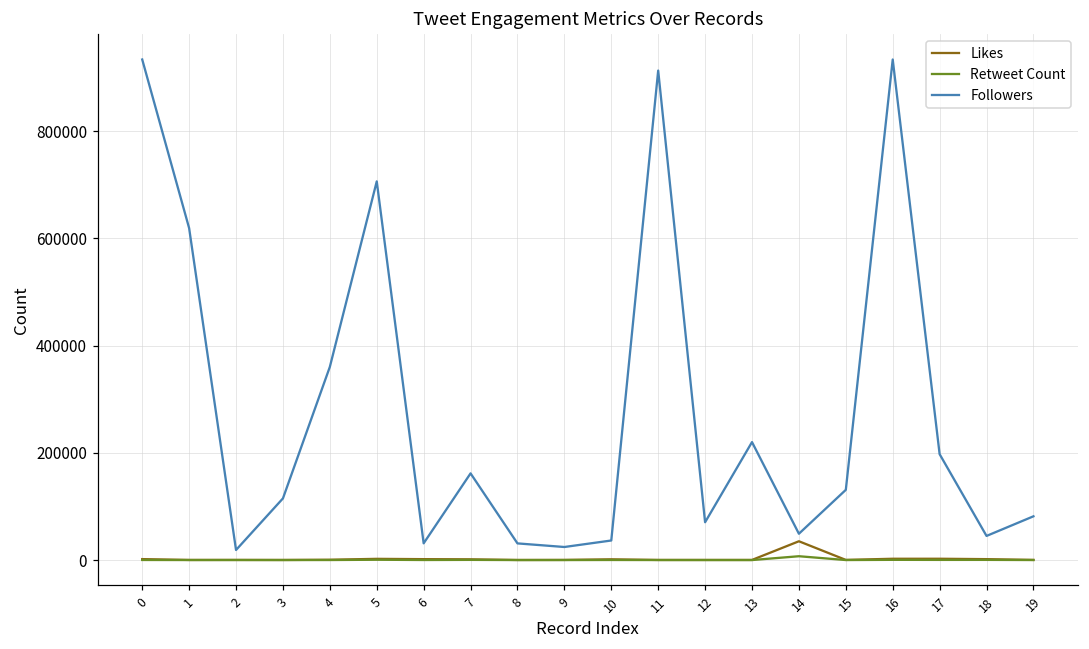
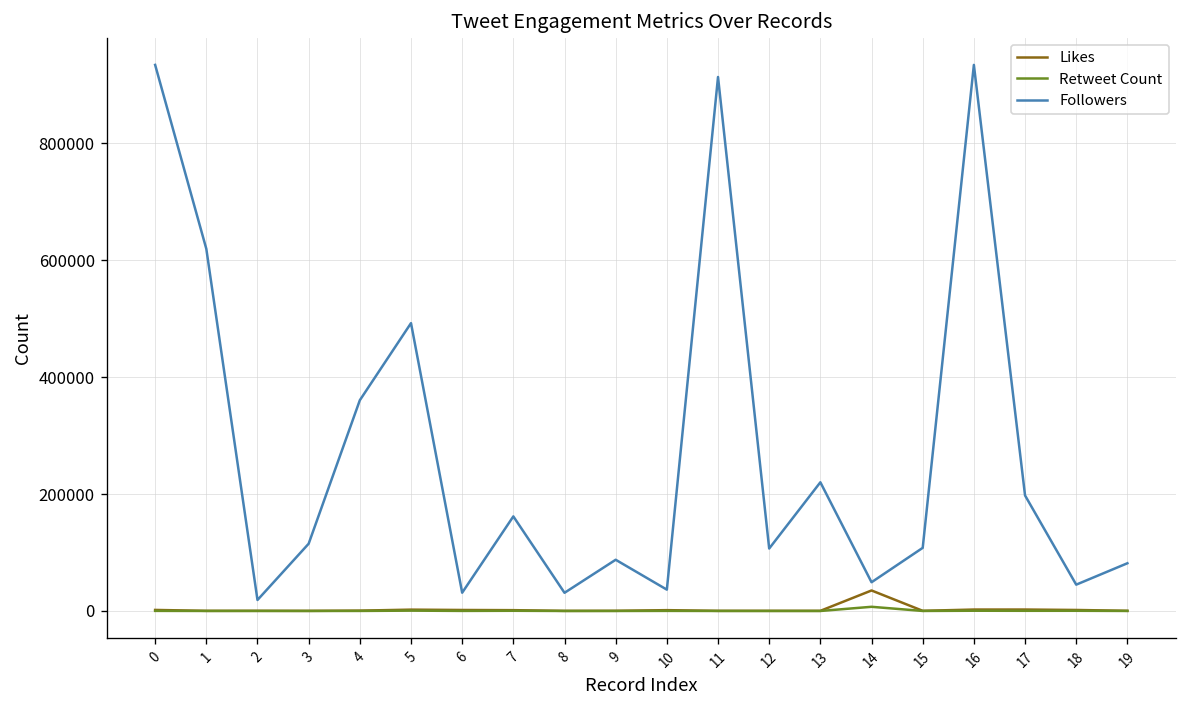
Followers, 5: 710000 -> 490000
Followers, 9: 20000 -> 90000
Followers, 12: 70000 -> 110000
Followers, 15: 130000 -> 110000
